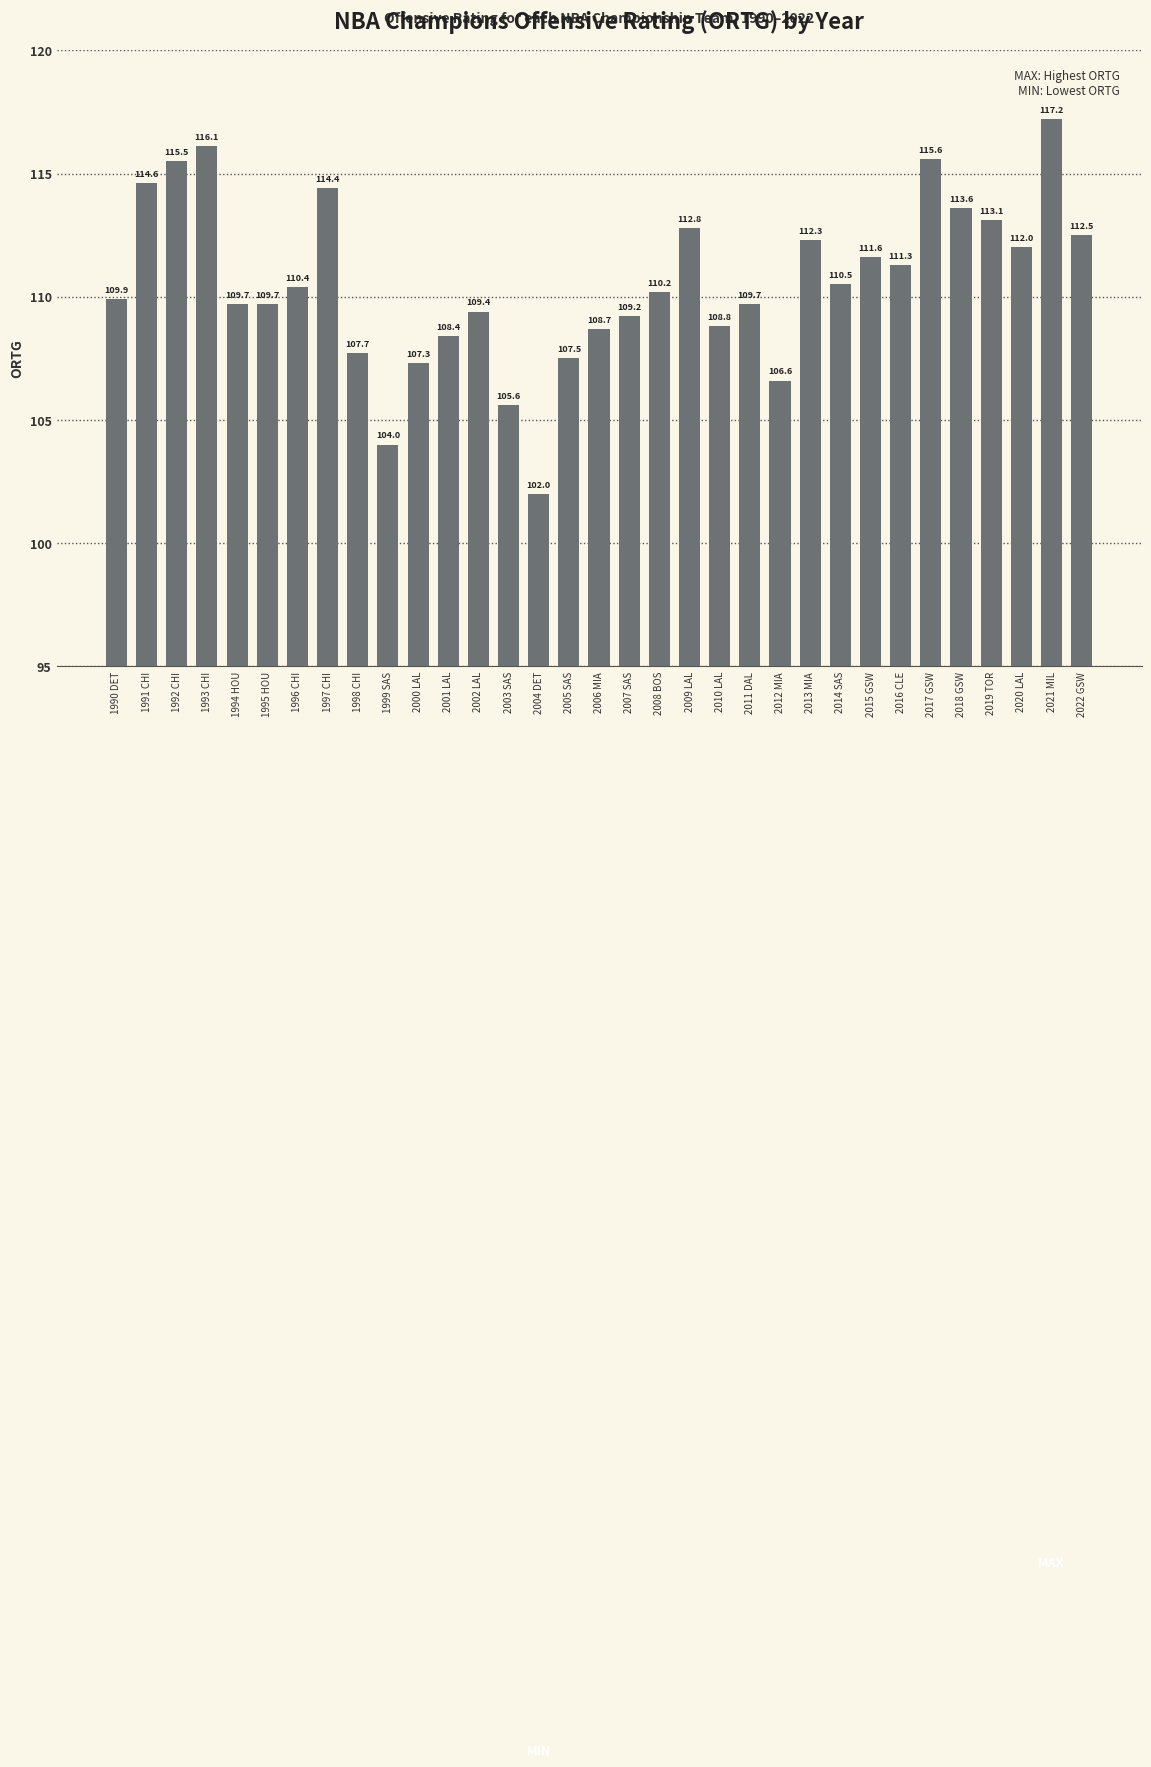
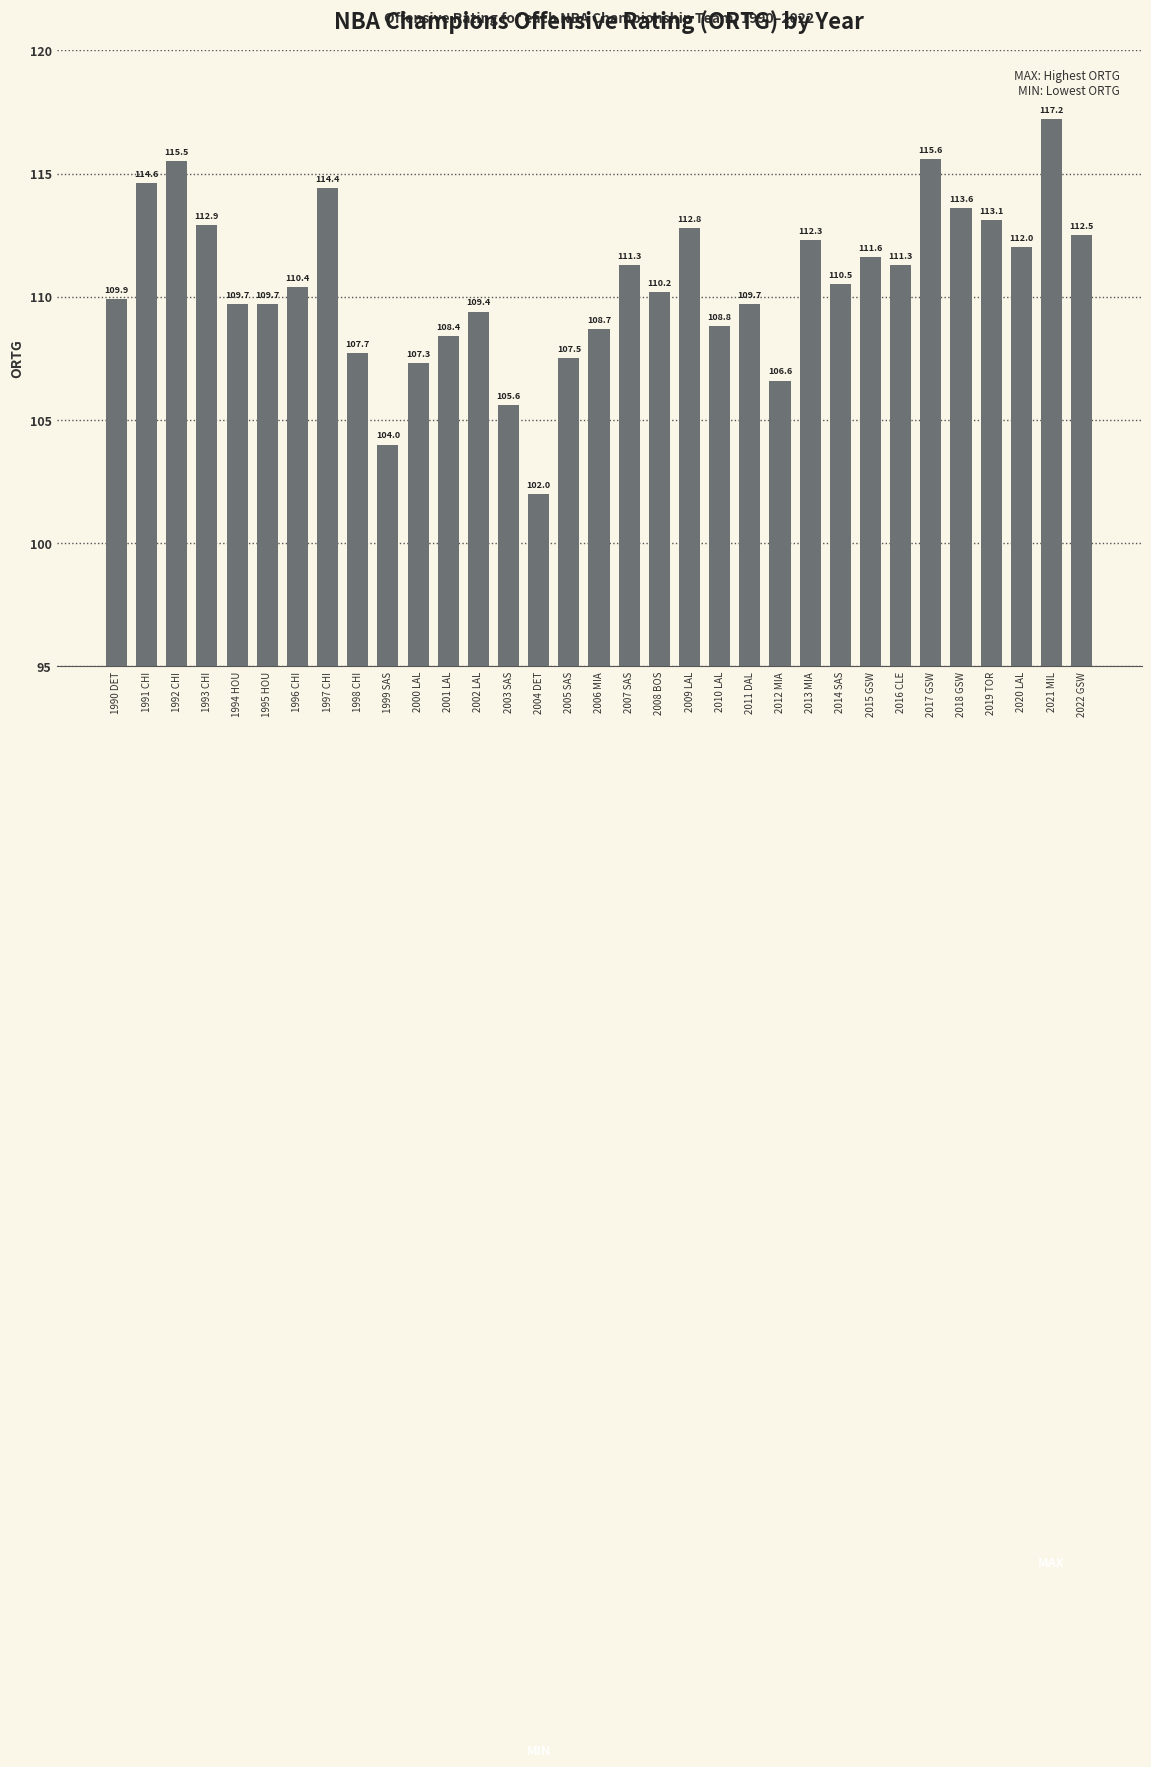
1993 CHI: 116.1 -> 112.9
2007 SAS: 109.2 -> 111.3
